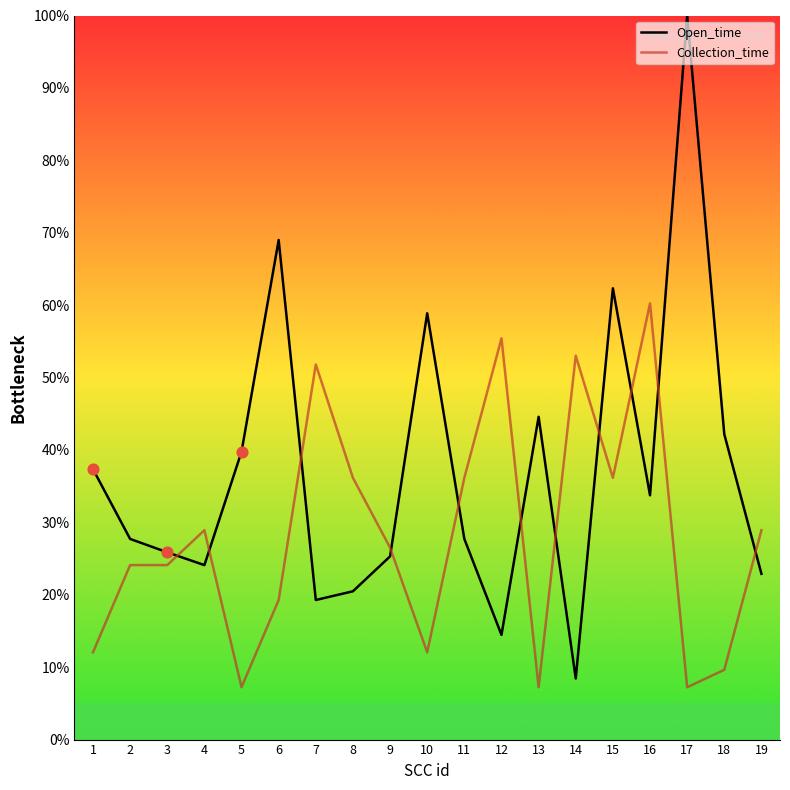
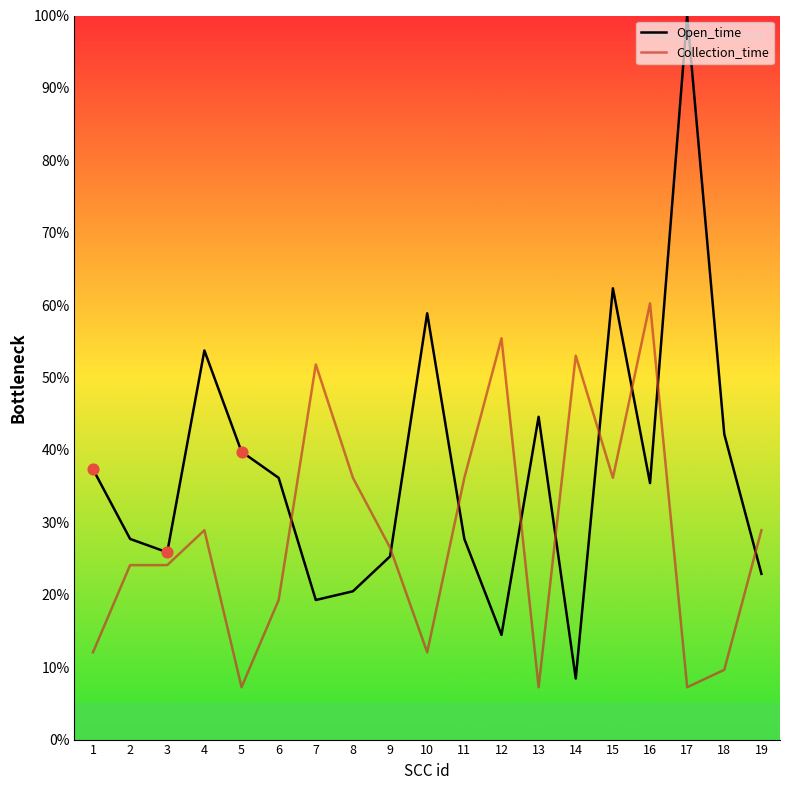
Open_time, 4: 24% -> 54%
Open_time, 6: 69% -> 36%
Open_time, 16: 34% -> 35%
